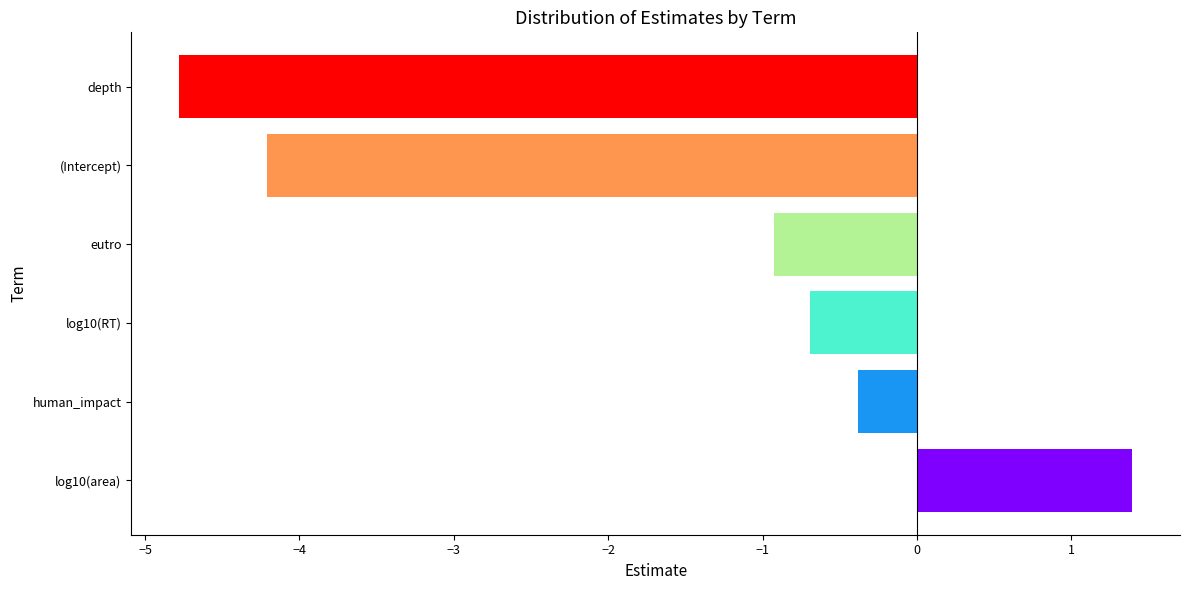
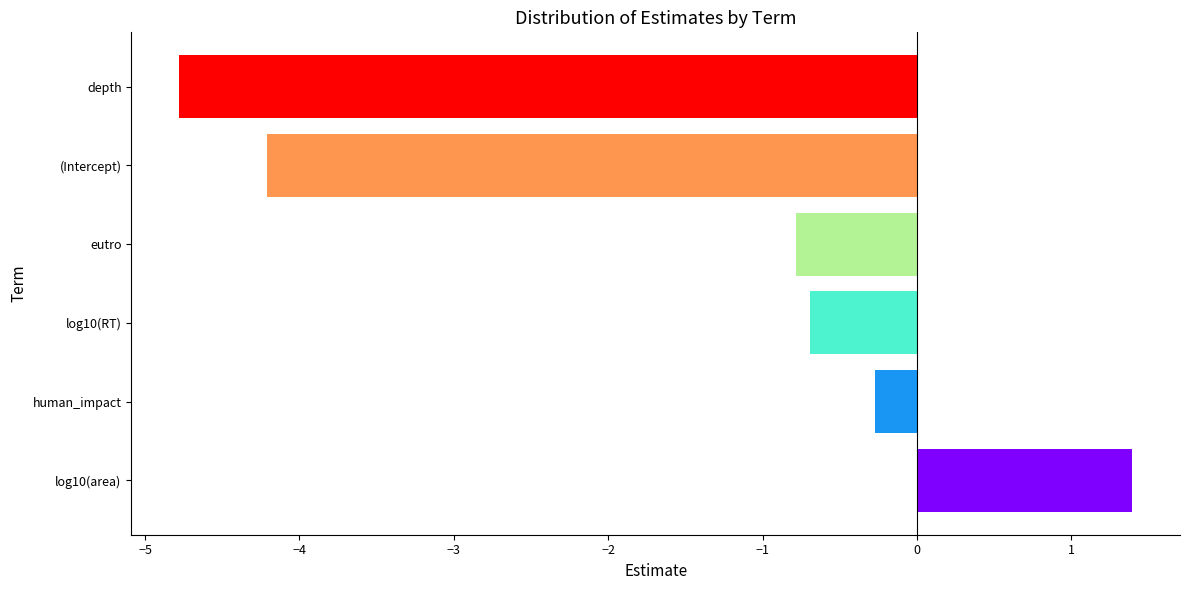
eutro: -0.92 -> -0.78
human_impact: -0.38 -> -0.27
